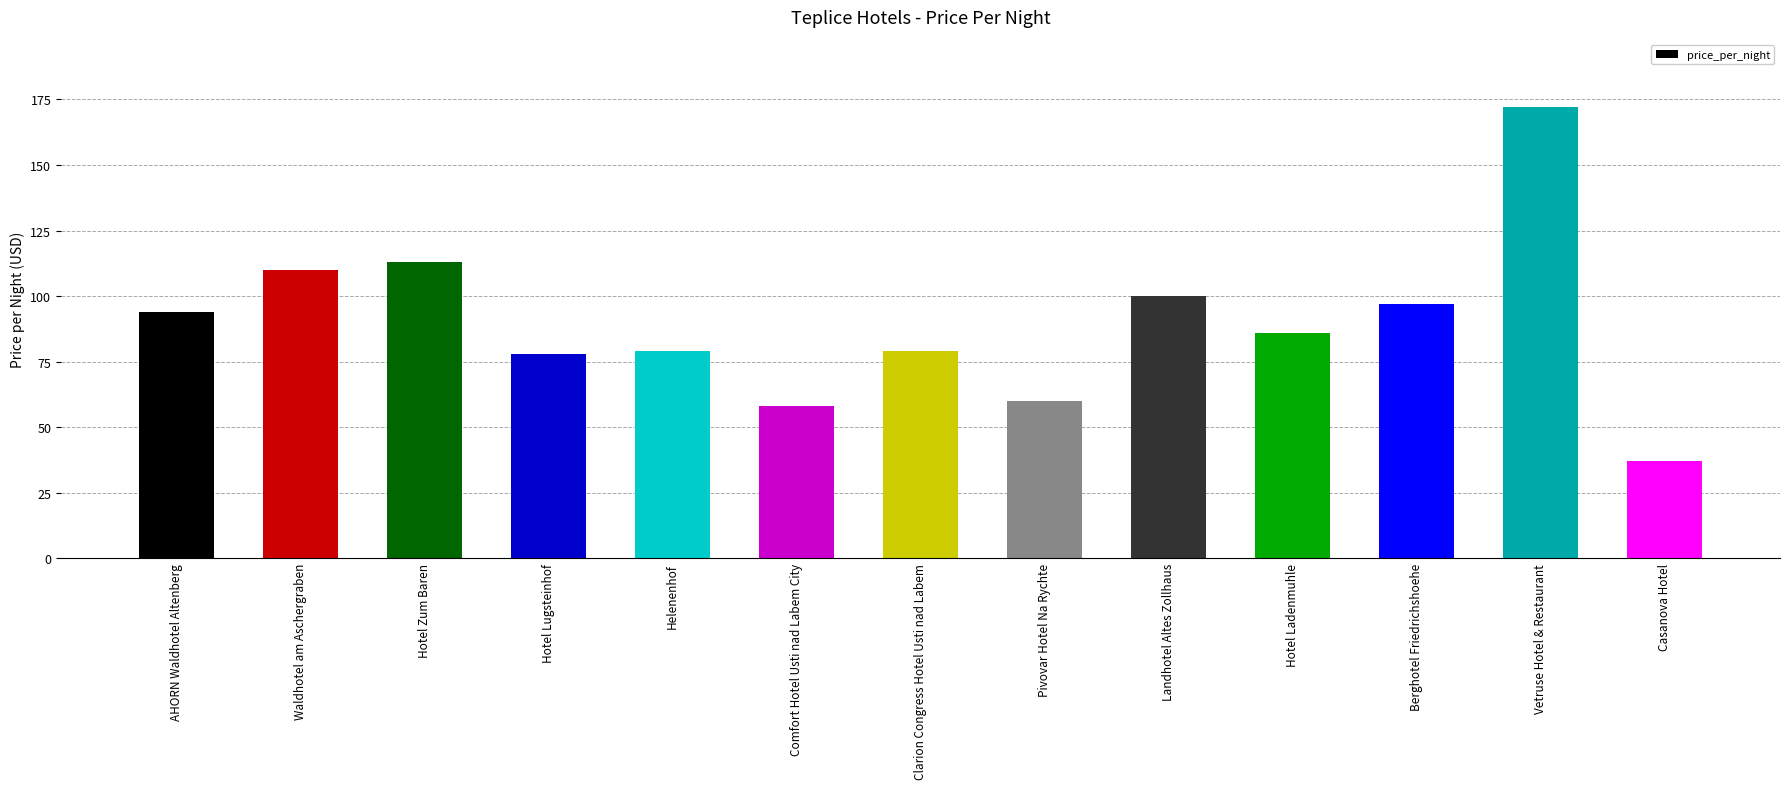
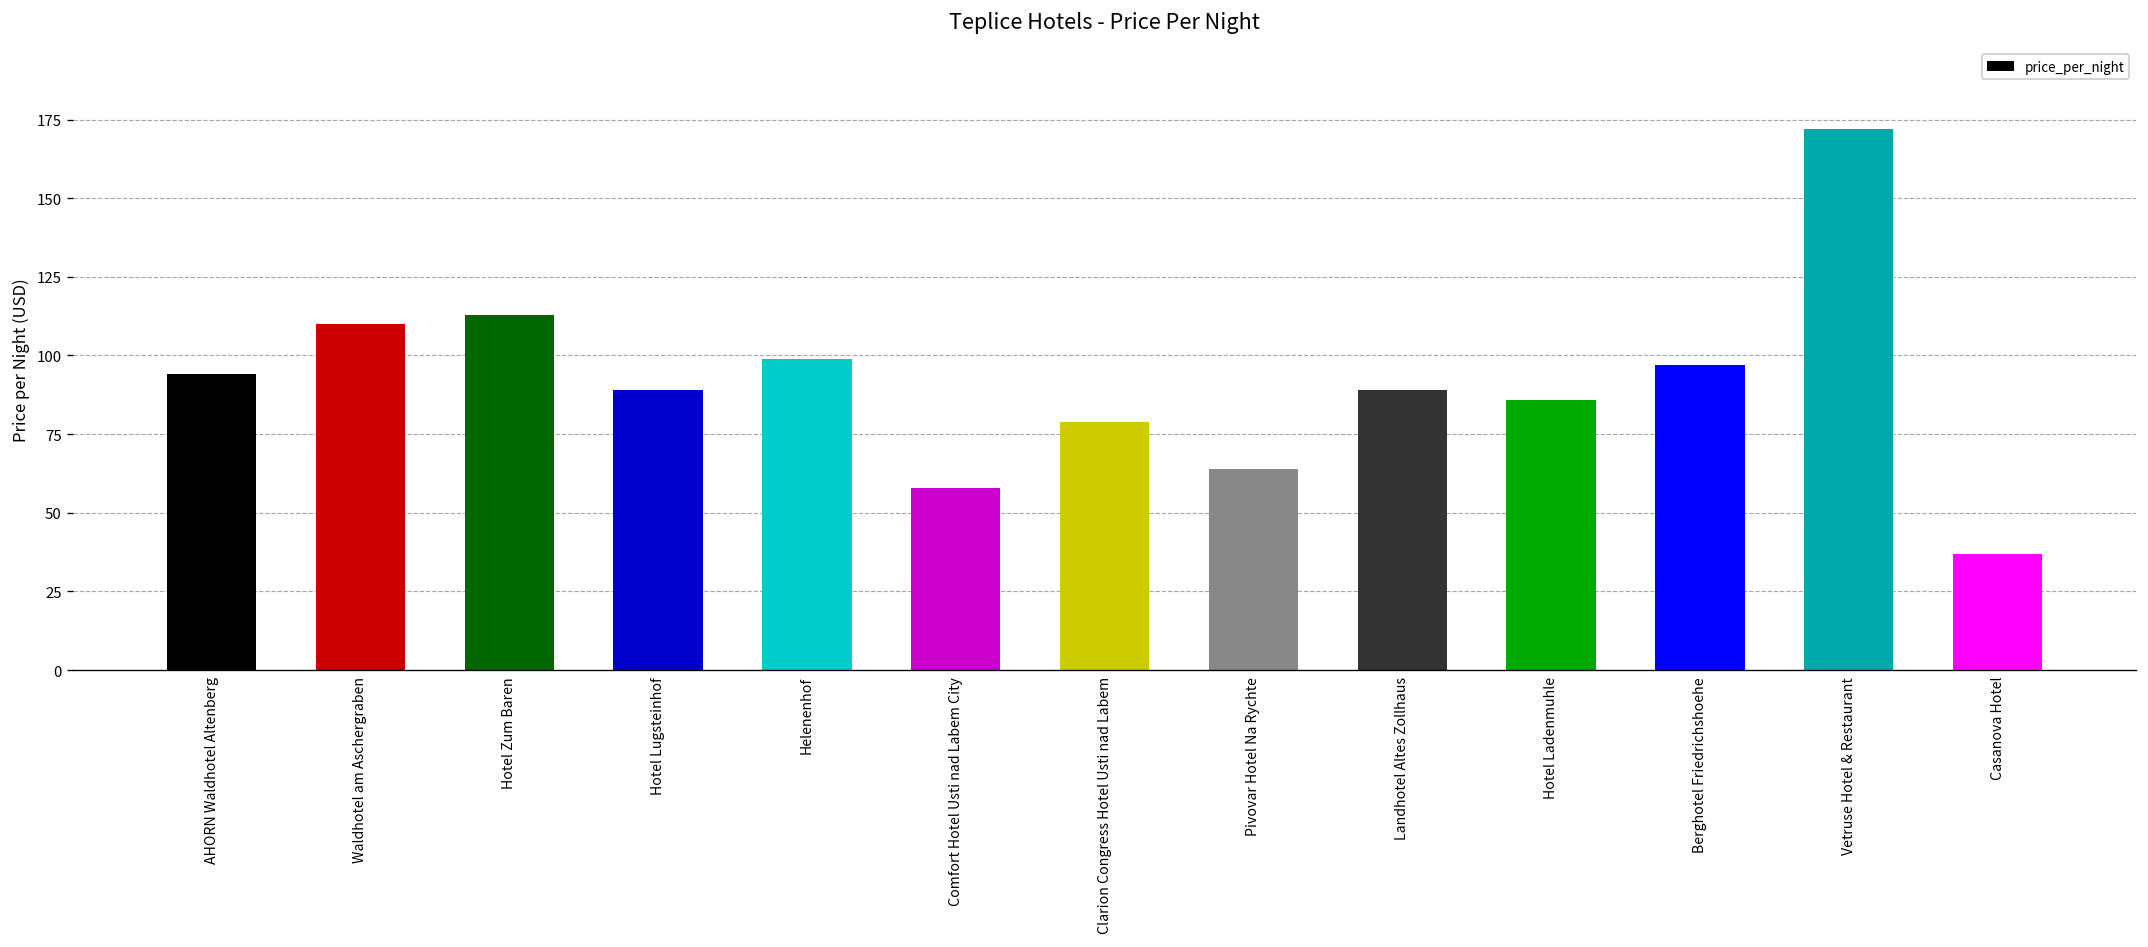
Hotel Lugsteinhof: 78 -> 89
Helenenhof: 79 -> 99
Pivovar Hotel Na Rychte: 60 -> 64
Landhotel Altes Zollhaus: 100 -> 89
